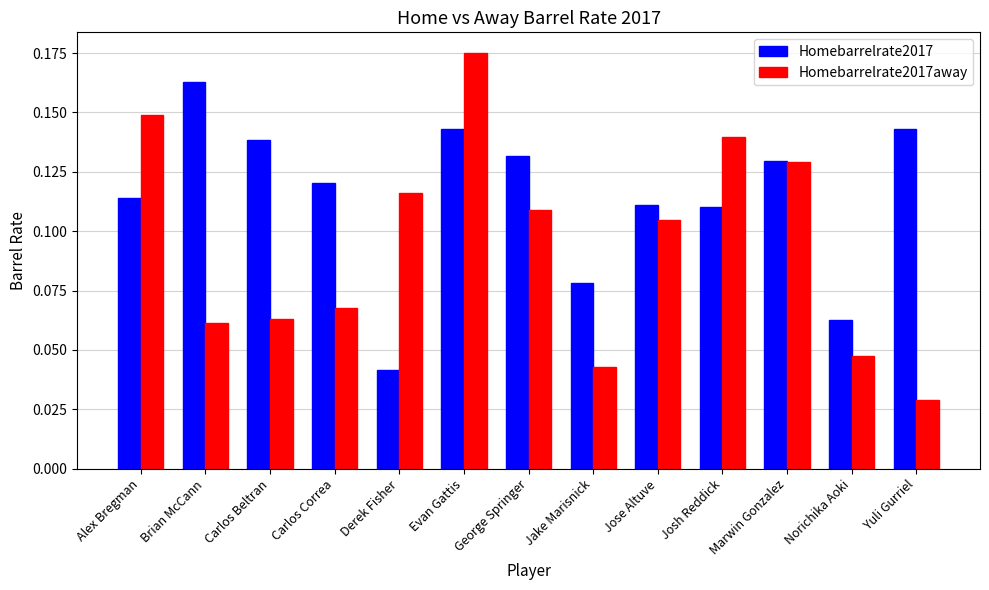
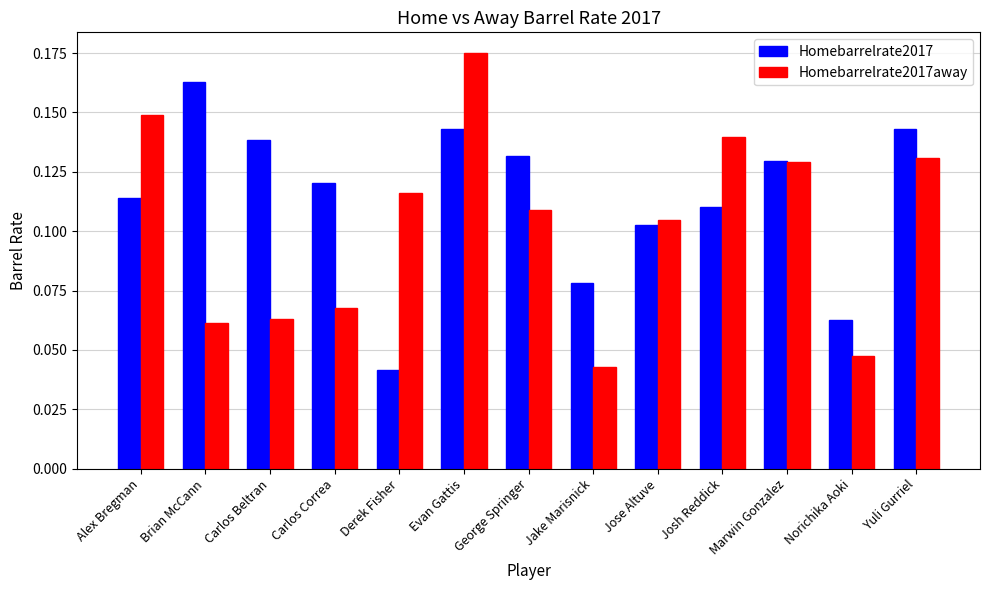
Homebarrelrate2017, Jose Altuve: 0.111 -> 0.103
Homebarrelrate2017away, Yuli Gurriel: 0.029 -> 0.131
